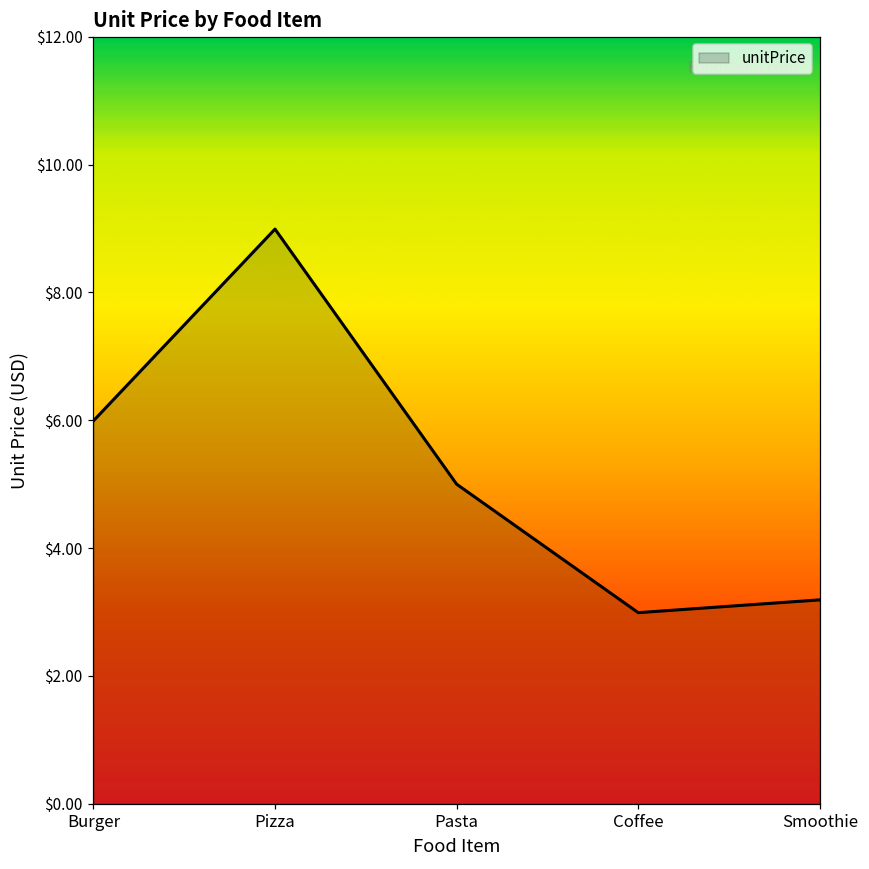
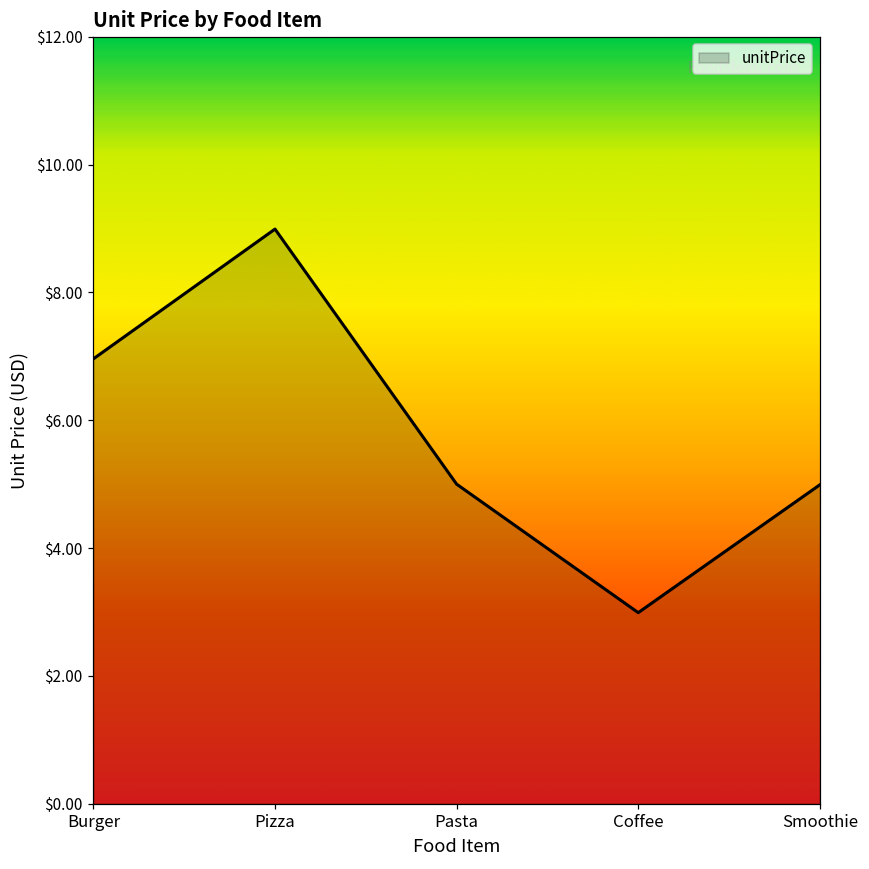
Burger: $6.0 -> $7.0
Smoothie: $3.2 -> $5.0
